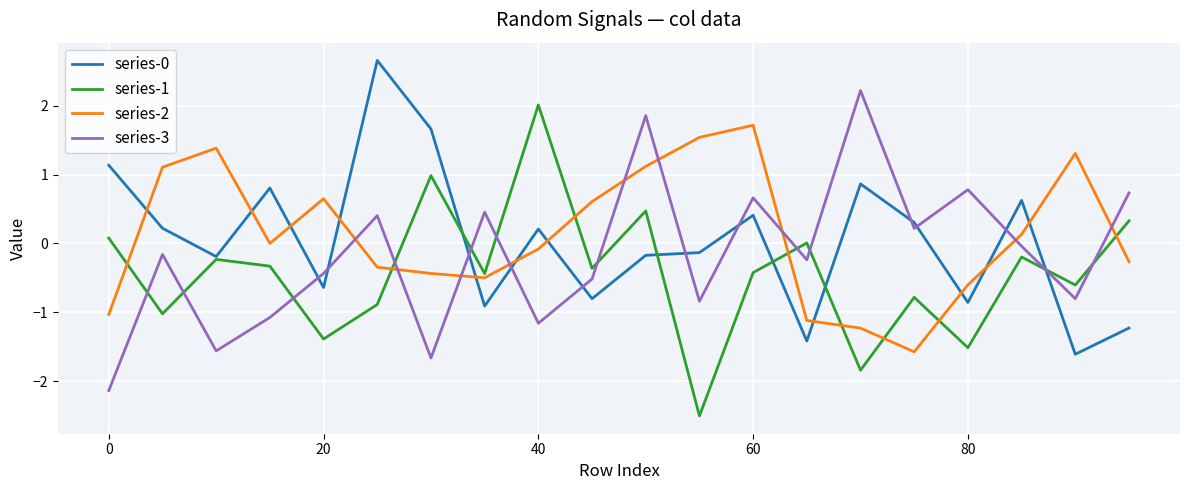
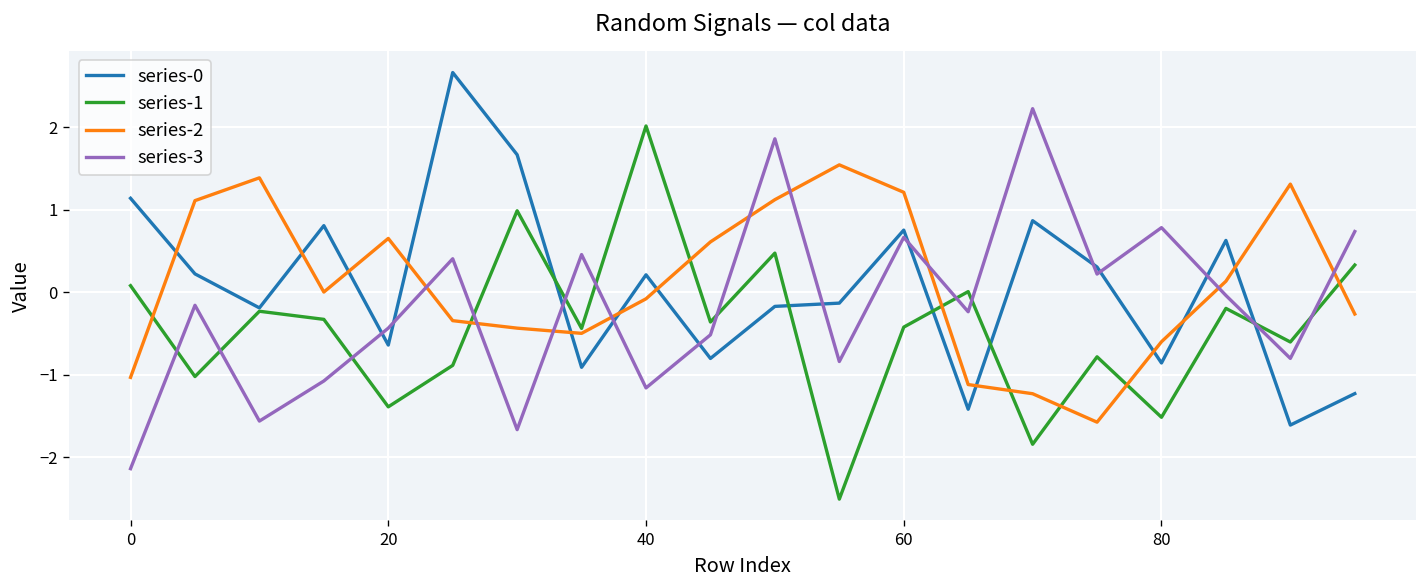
series-0, 60: 0.4 -> 0.8
series-2, 60: 1.7 -> 1.2
